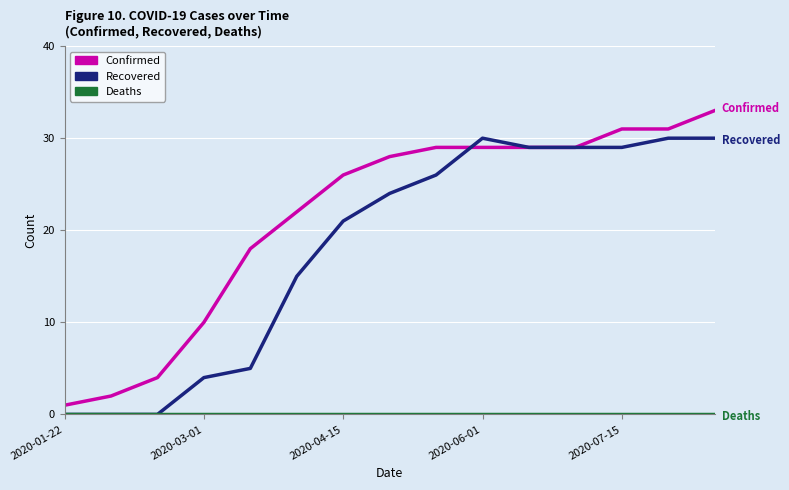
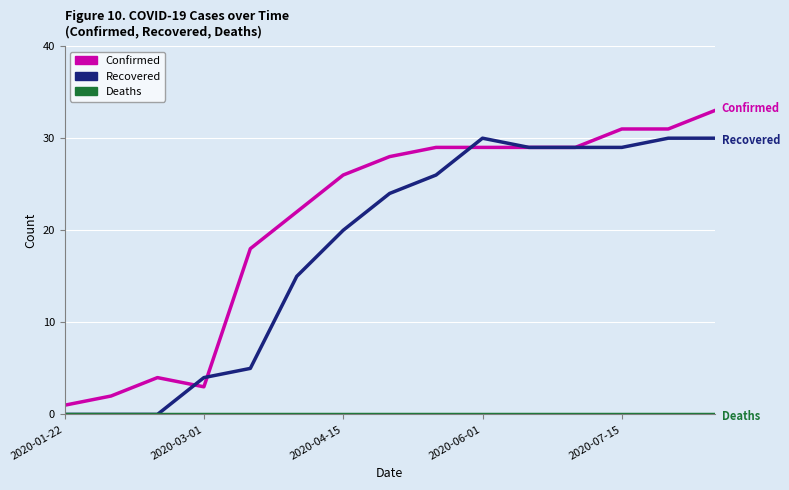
Confirmed, 2020-03-01: 10 -> 3
Recovered, 2020-04-15: 21 -> 20
